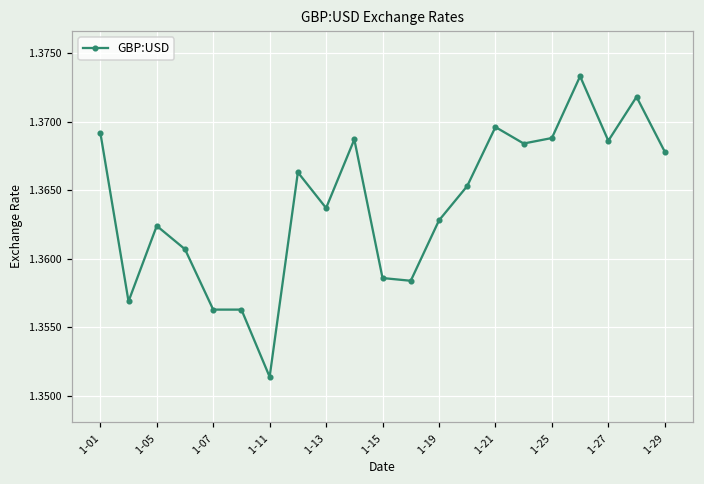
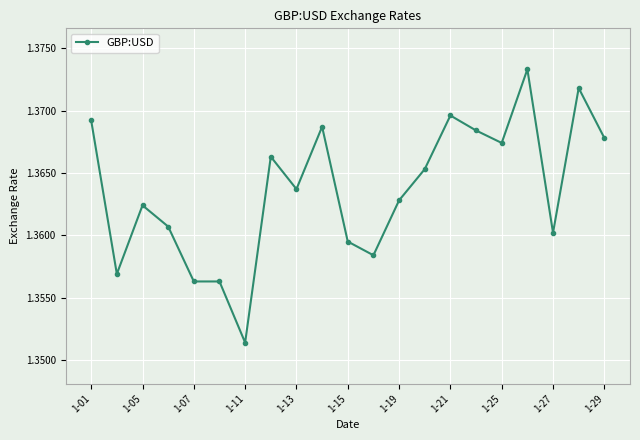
1-15: 1.3586 -> 1.3595
1-25: 1.3688 -> 1.3674
1-27: 1.3686 -> 1.3602
